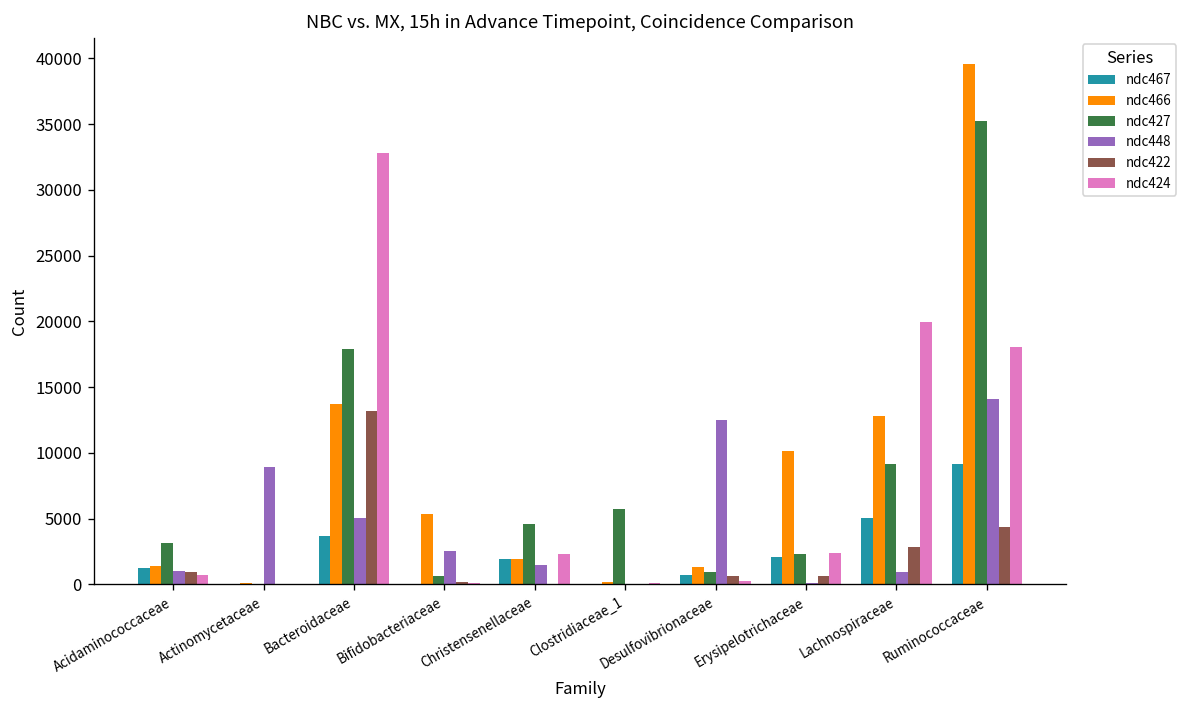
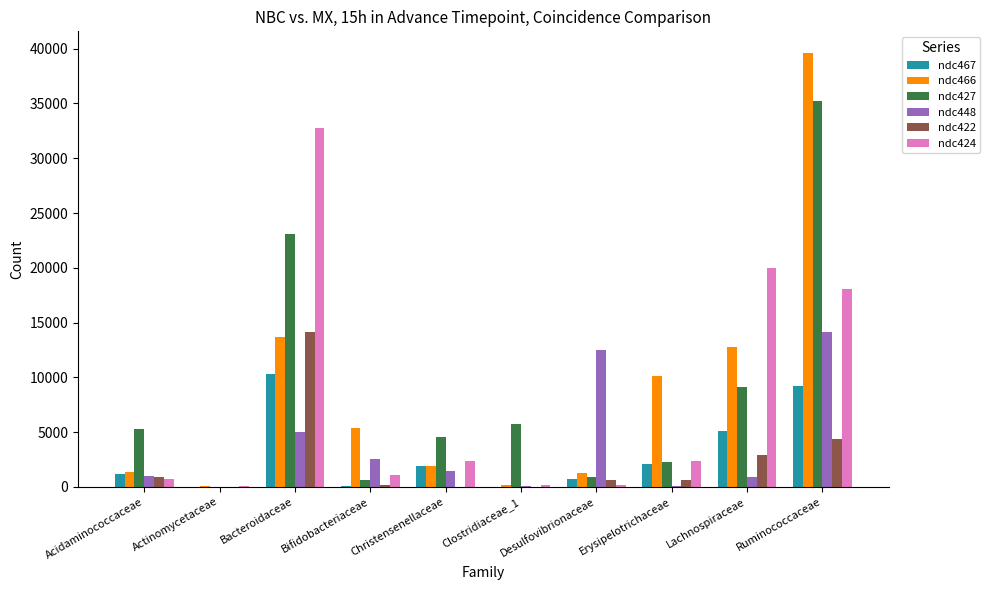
ndc427, Acidaminococcaceae: 3100 -> 5300
ndc448, Actinomycetaceae: 8900 -> 0
ndc467, Bacteroidaceae: 3700 -> 10300
ndc427, Bacteroidaceae: 17900 -> 23100
ndc422, Bacteroidaceae: 13200 -> 14200
ndc424, Bifidobacteriaceae: 100 -> 1100
